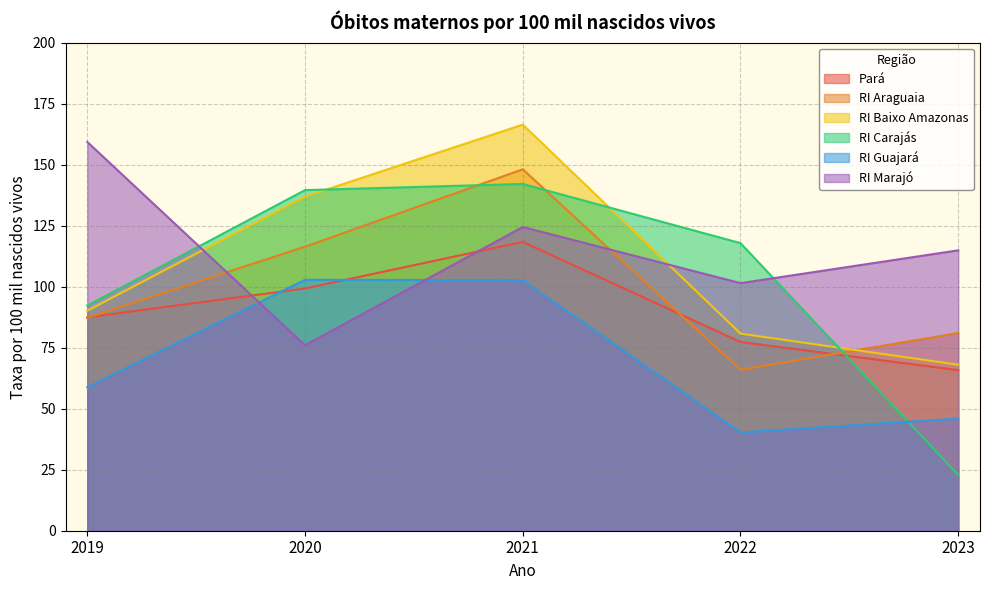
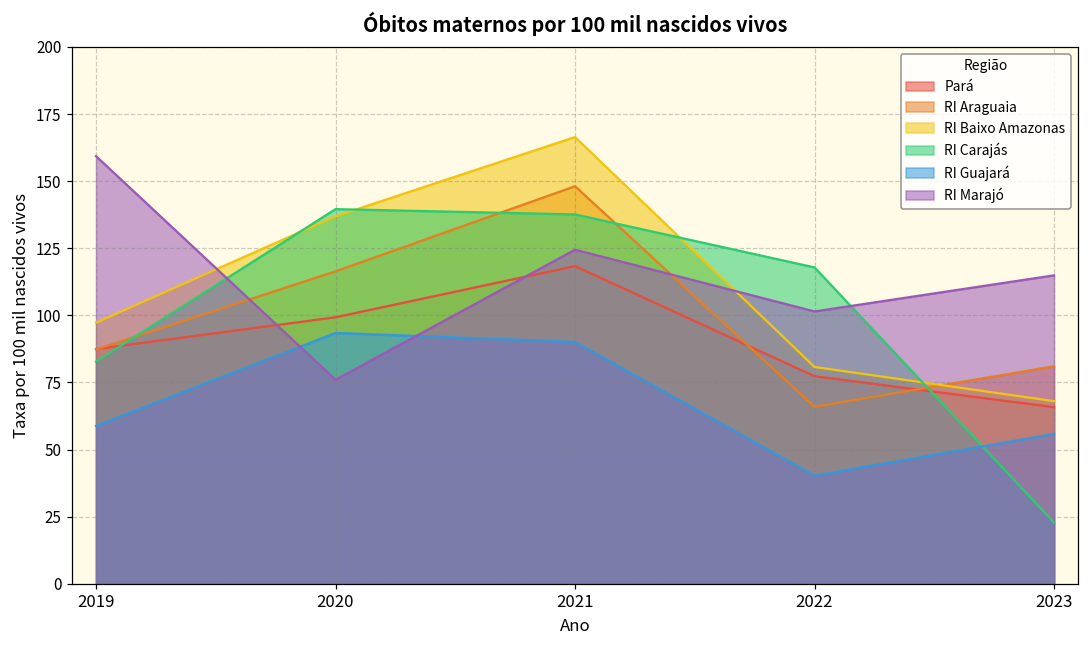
RI Baixo Amazonas, 2019: 90 -> 97
RI Carajás, 2019: 92 -> 83
RI Guajará, 2020: 103 -> 93
RI Carajás, 2021: 142 -> 138
RI Guajará, 2021: 103 -> 90
RI Guajará, 2023: 46 -> 56
